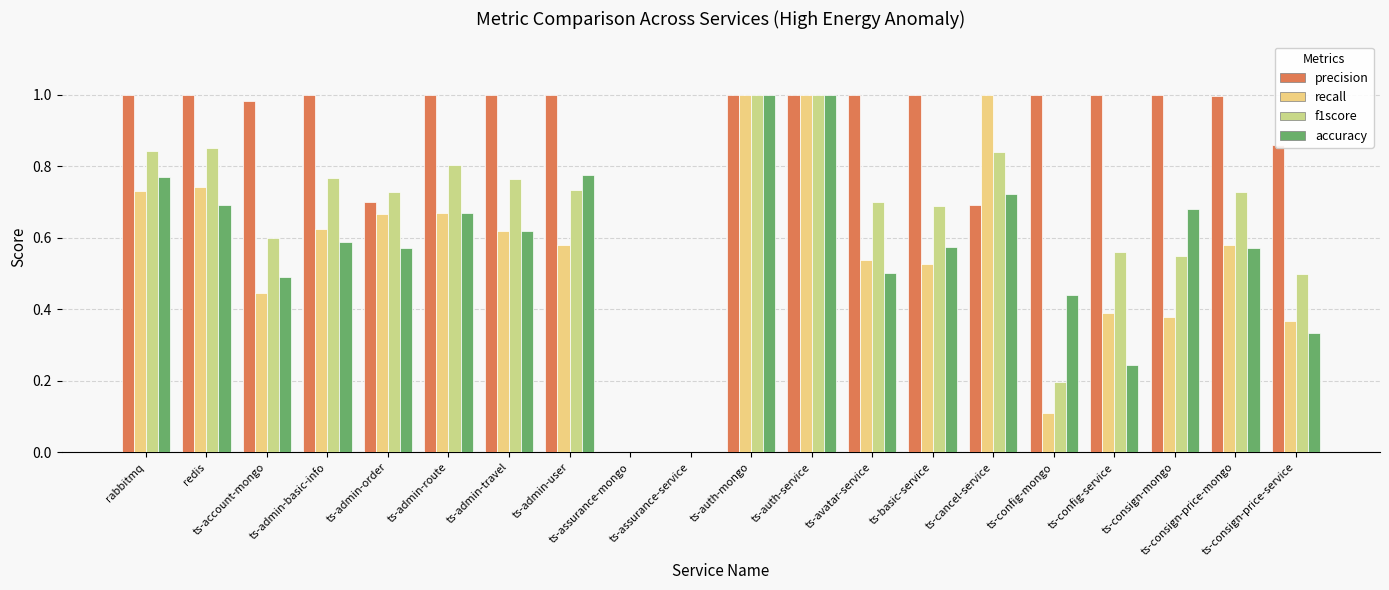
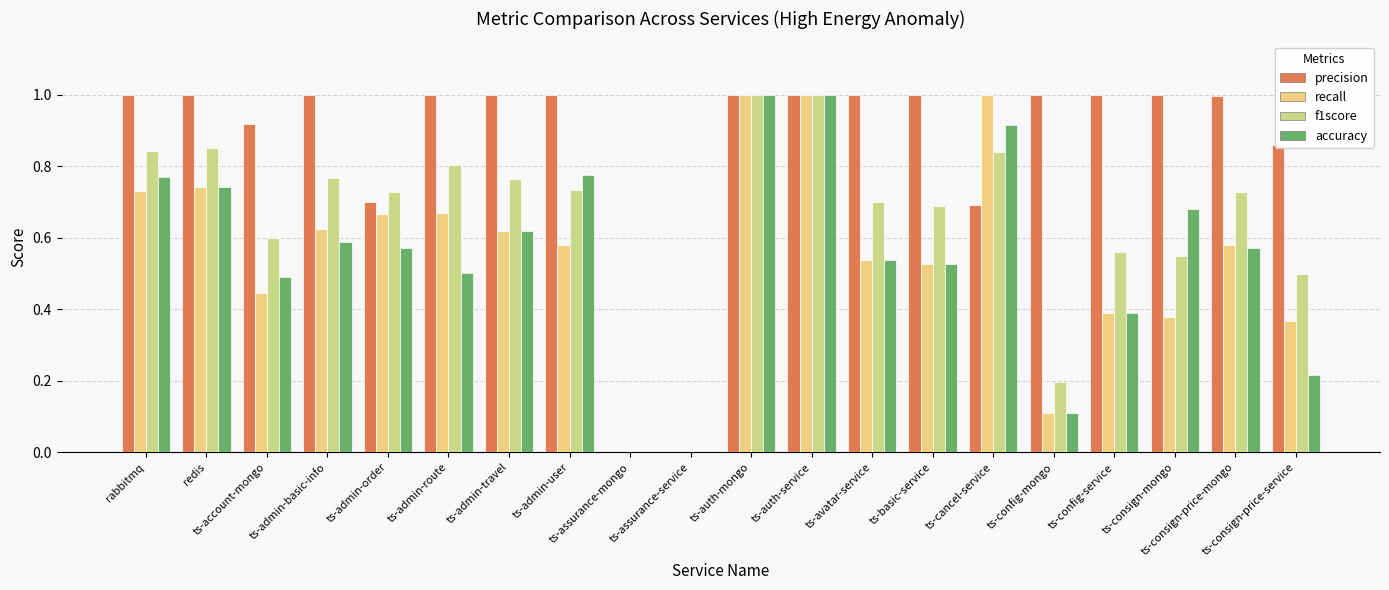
accuracy, redis: 0.69 -> 0.74
precision, ts-account-mongo: 0.98 -> 0.92
accuracy, ts-admin-route: 0.67 -> 0.50
accuracy, ts-avatar-service: 0.50 -> 0.54
accuracy, ts-basic-service: 0.58 -> 0.53
accuracy, ts-cancel-service: 0.72 -> 0.92
accuracy, ts-config-mongo: 0.44 -> 0.11
accuracy, ts-config-service: 0.24 -> 0.39
accuracy, ts-consign-price-service: 0.33 -> 0.22
